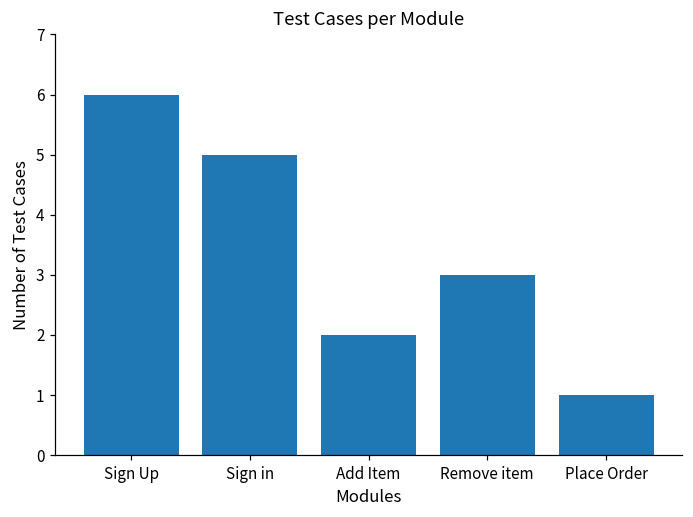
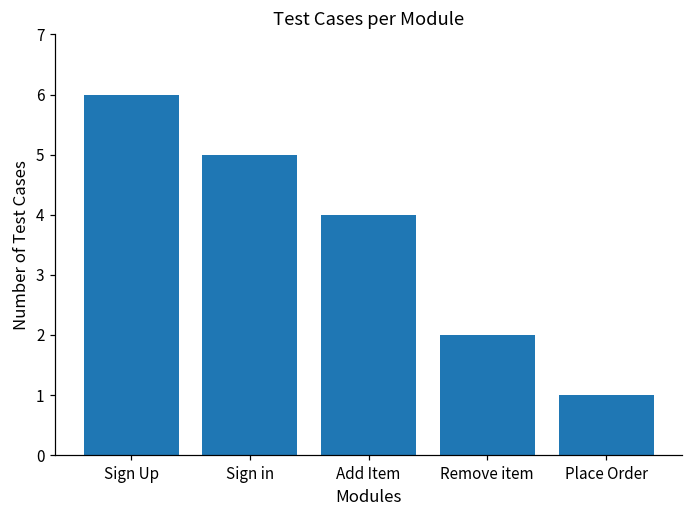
Add Item: 2 -> 4
Remove item: 3 -> 2
